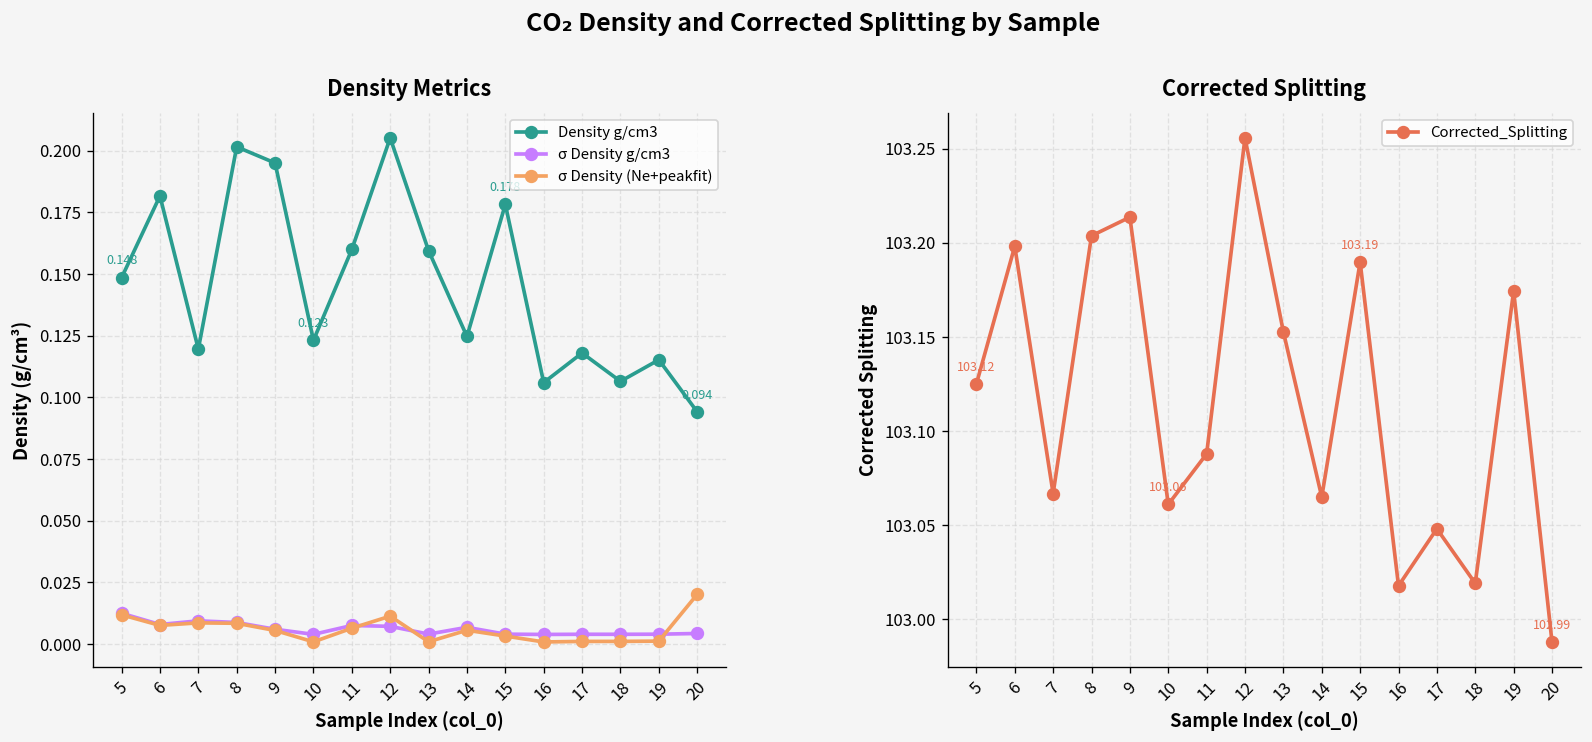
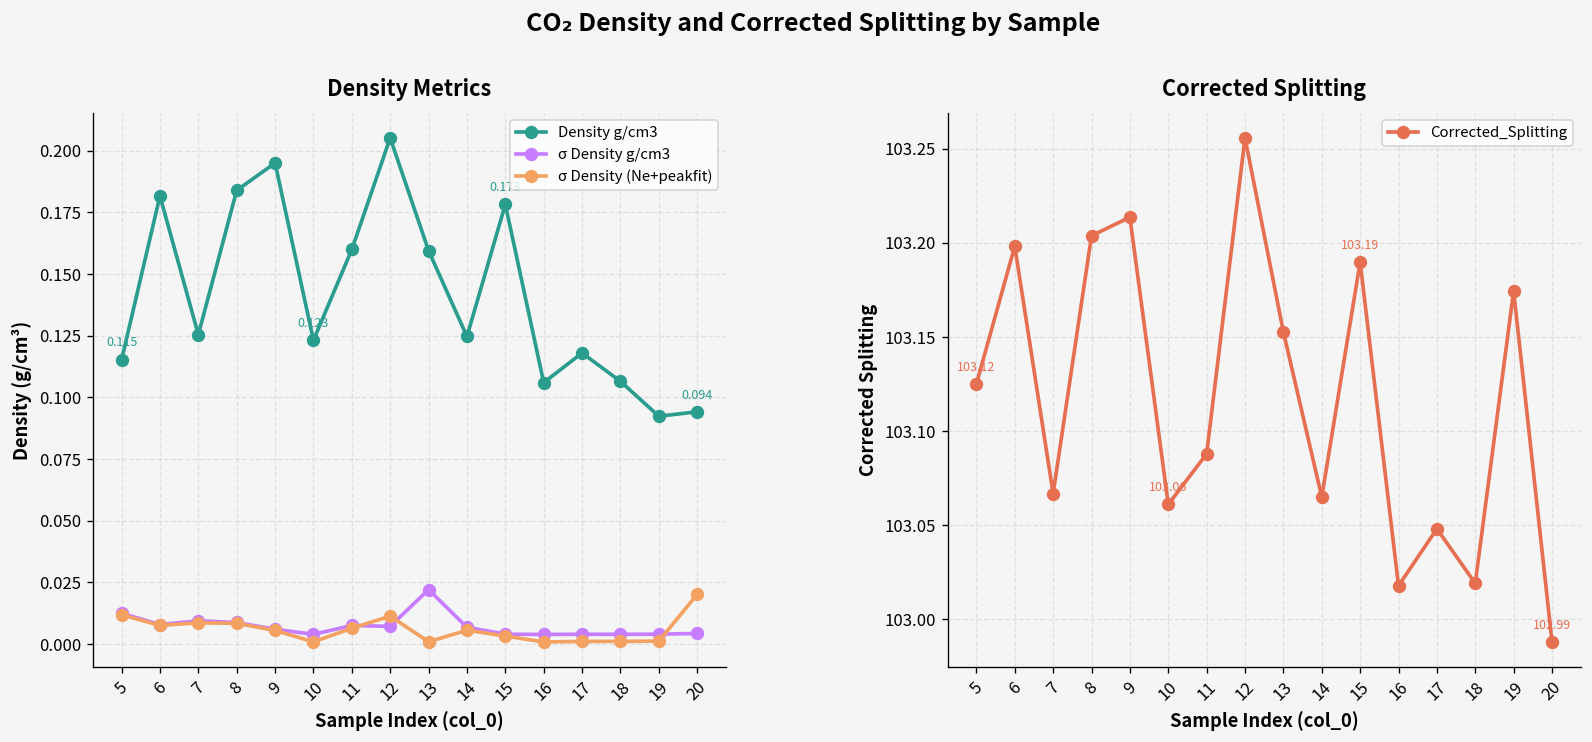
Density Metrics, Density g/cm3, 5: 0.148 -> 0.115
Density Metrics, Density g/cm3, 7: 0.120 -> 0.125
Density Metrics, Density g/cm3, 8: 0.202 -> 0.184
Density Metrics, σ Density g/cm3, 13: 0.004 -> 0.022
Density Metrics, Density g/cm3, 19: 0.115 -> 0.092
